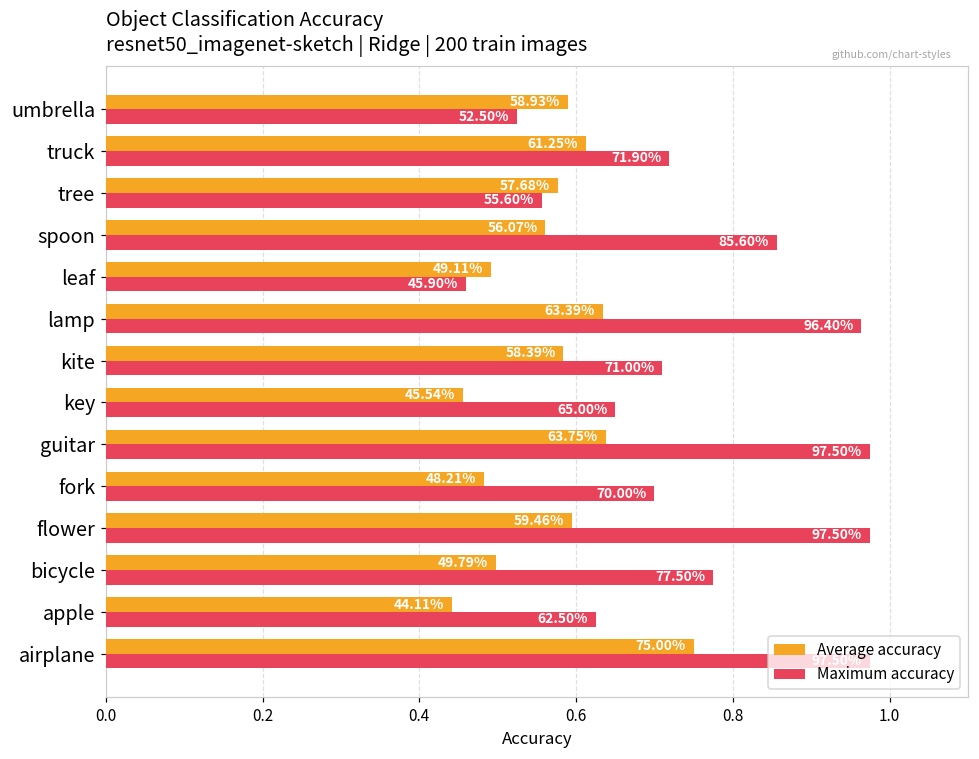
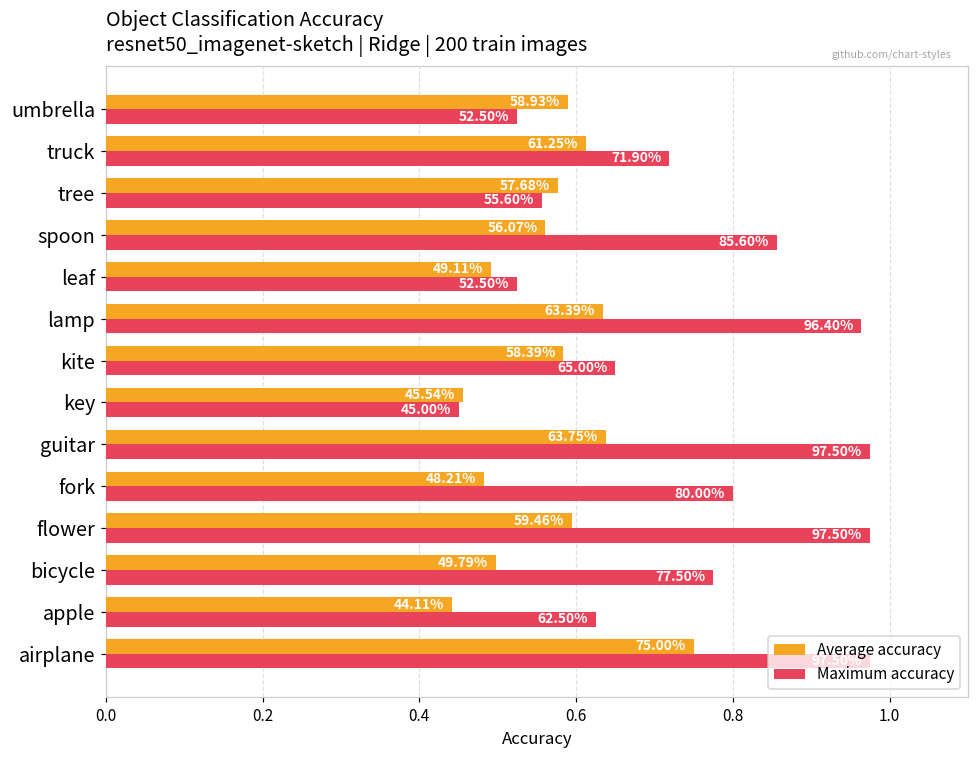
Maximum accuracy, leaf: 45.90% -> 52.50%
Maximum accuracy, kite: 71.00% -> 65.00%
Maximum accuracy, key: 65.00% -> 45.00%
Maximum accuracy, fork: 70.00% -> 80.00%
